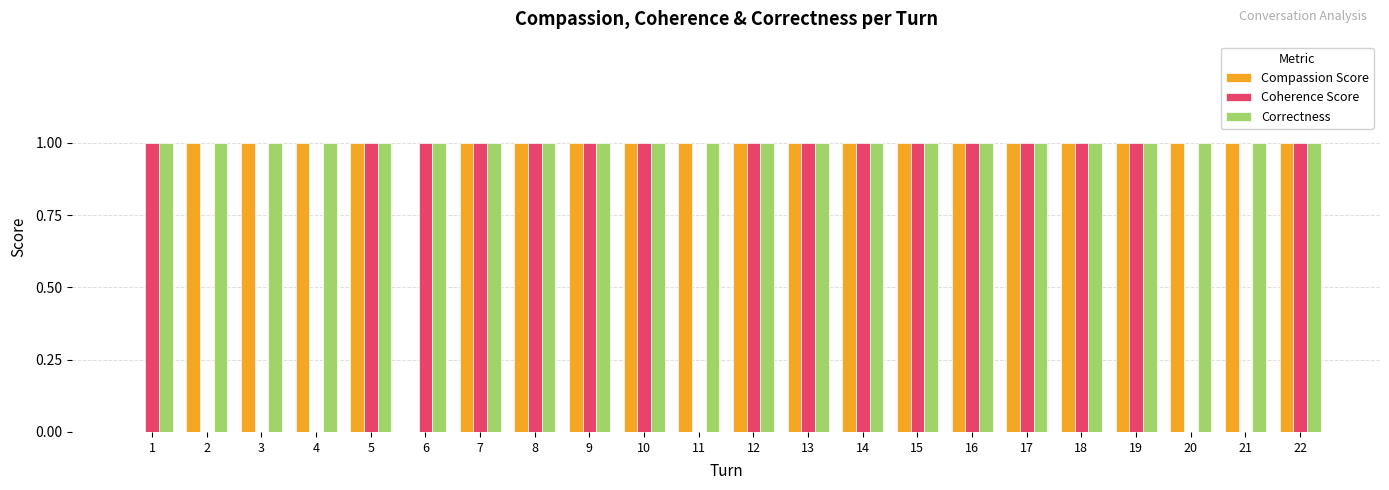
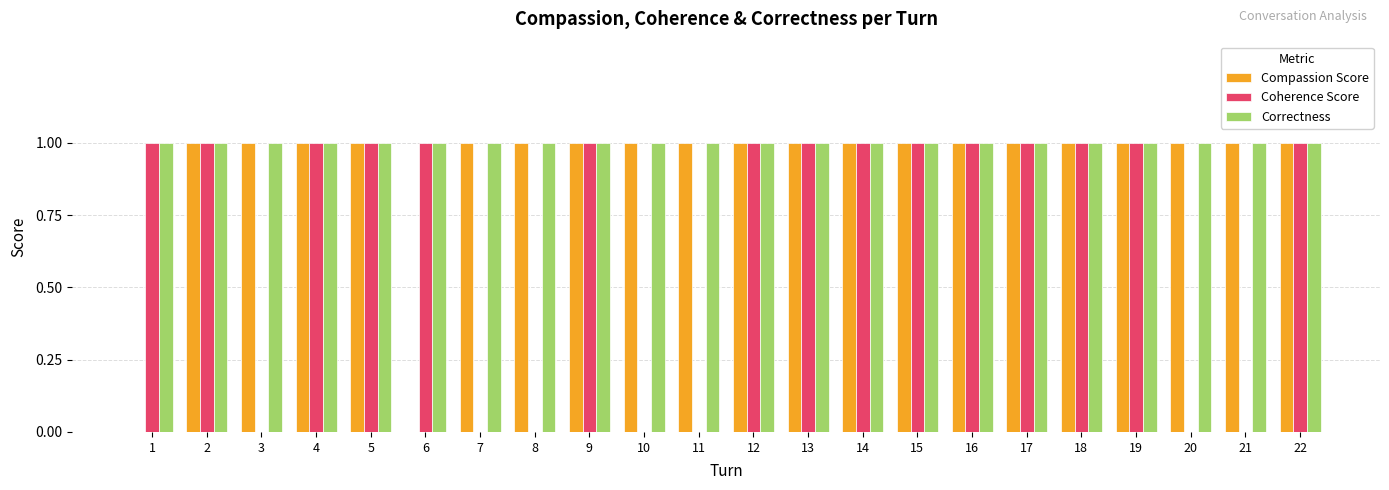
Coherence Score, 2: 0 -> 1
Coherence Score, 4: 0 -> 1
Coherence Score, 7: 1 -> 0
Coherence Score, 8: 1 -> 0
Coherence Score, 10: 1 -> 0
